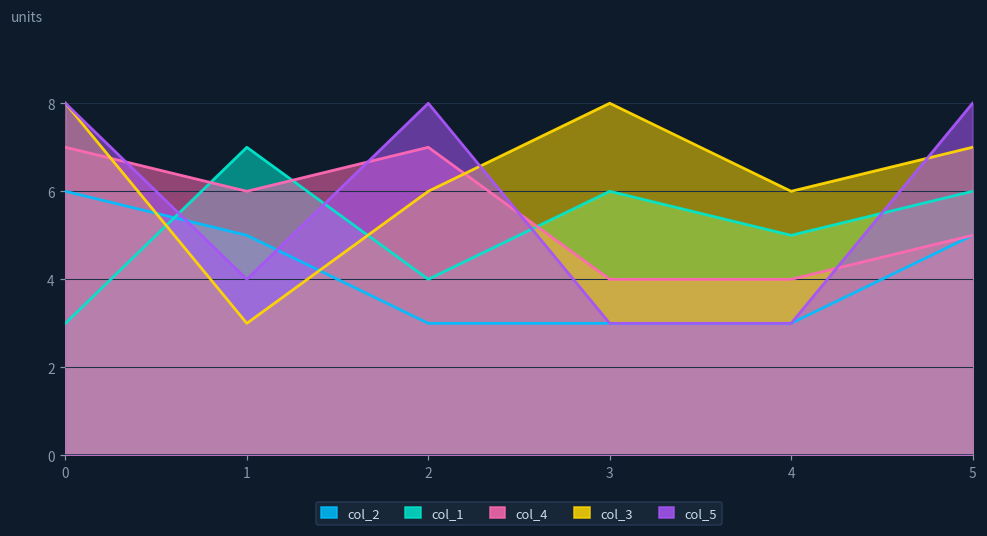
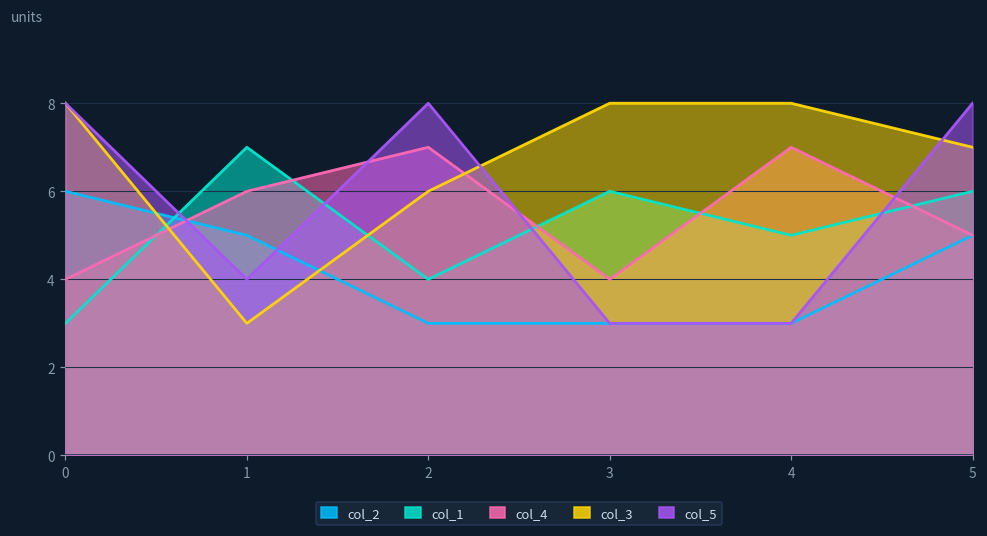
col_4, 0: 7 -> 4
col_4, 4: 4 -> 7
col_3, 4: 6 -> 8
